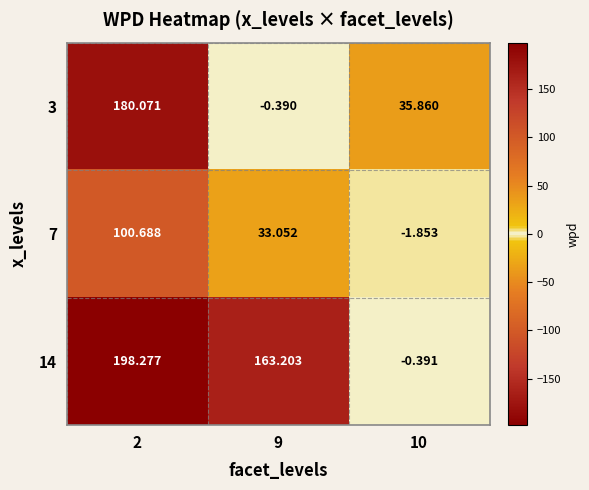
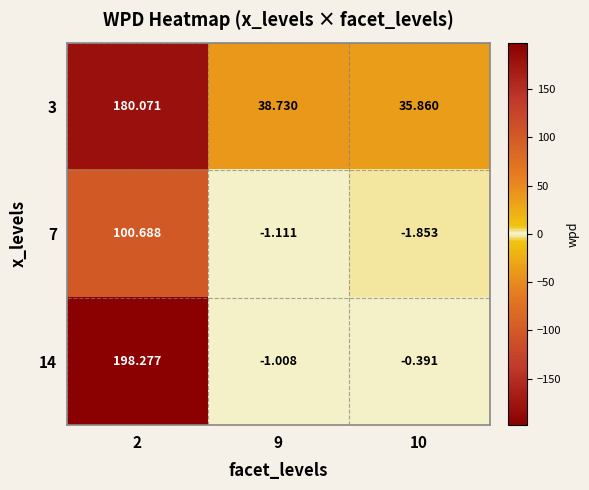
3, 9: -0.390 -> 38.730
7, 9: 33.052 -> -1.111
14, 9: 163.203 -> -1.008
